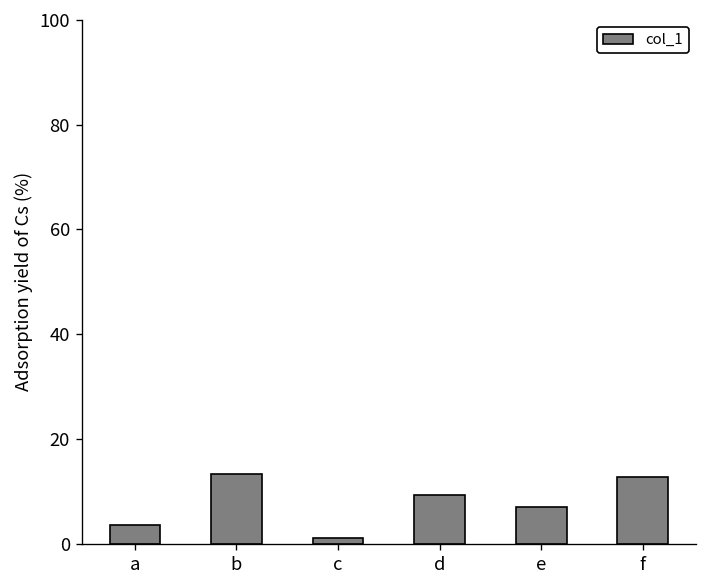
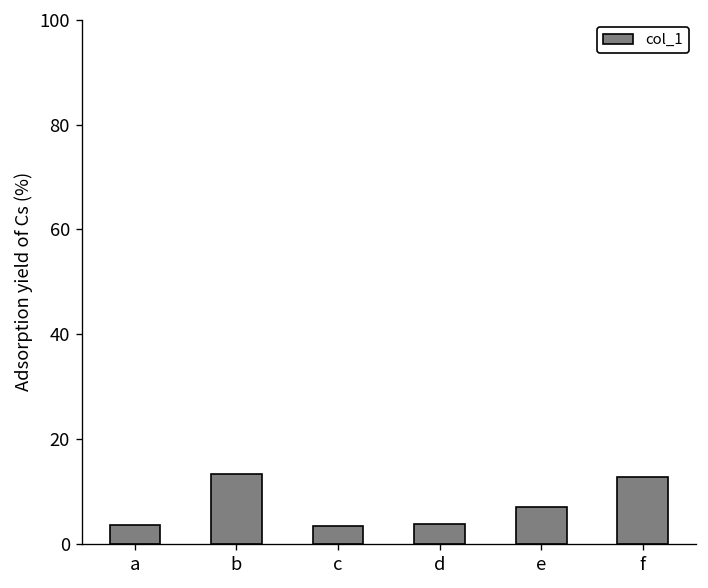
c: 1 -> 3
d: 9 -> 4
